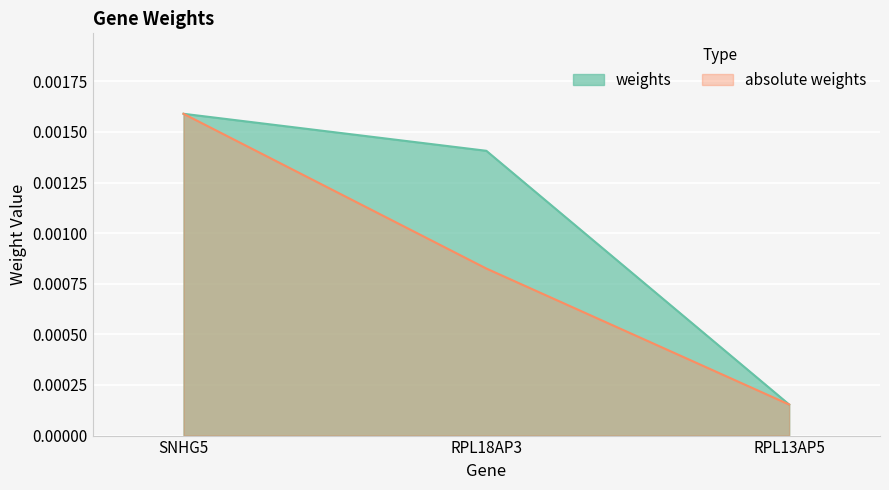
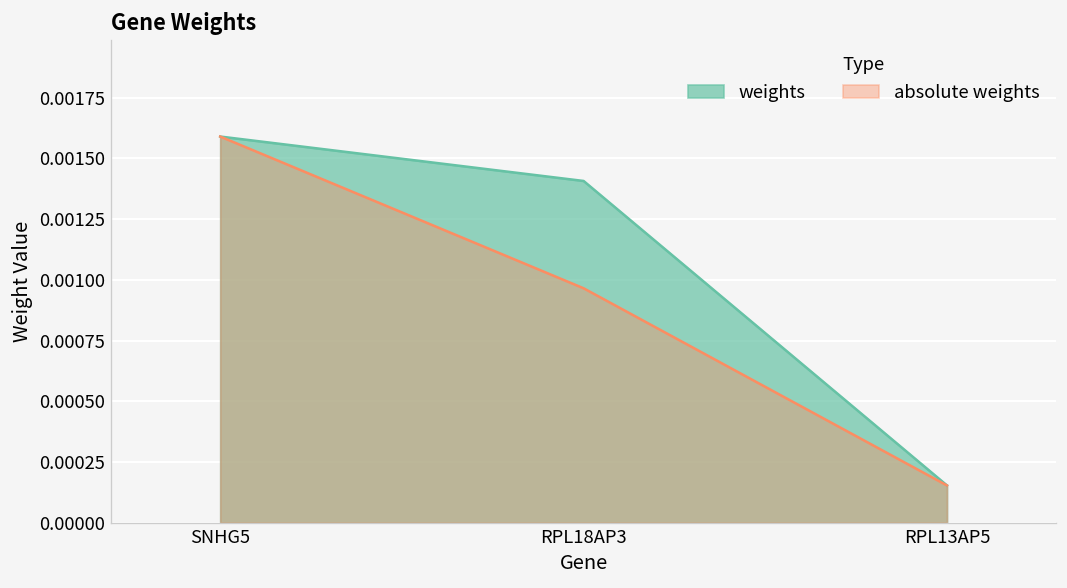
absolute weights, RPL18AP3: 0.00083 -> 0.00097
